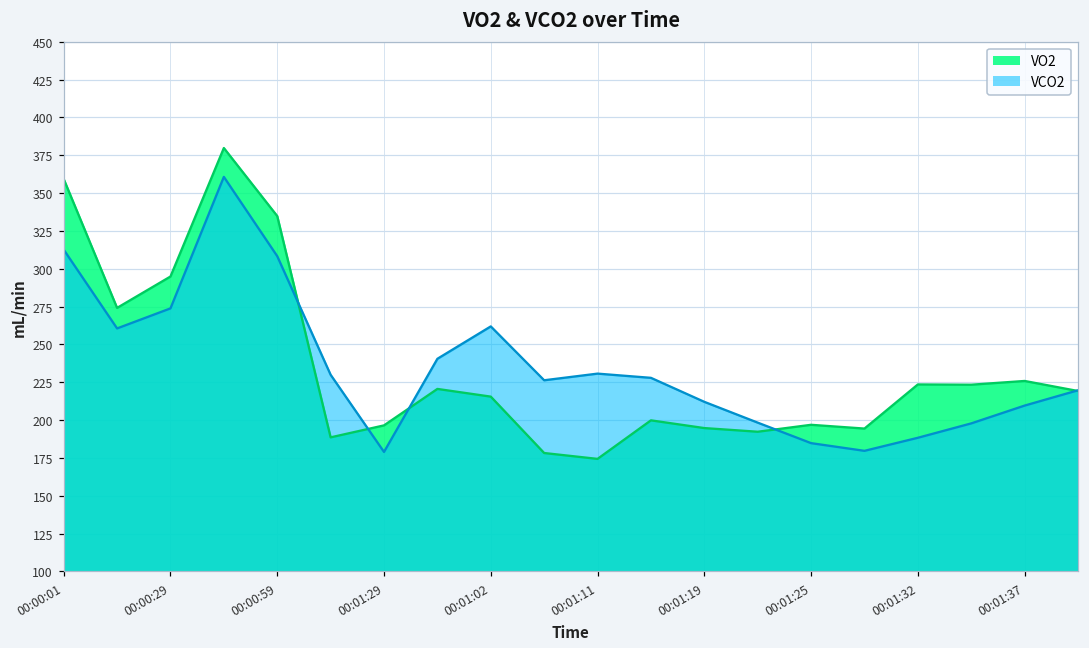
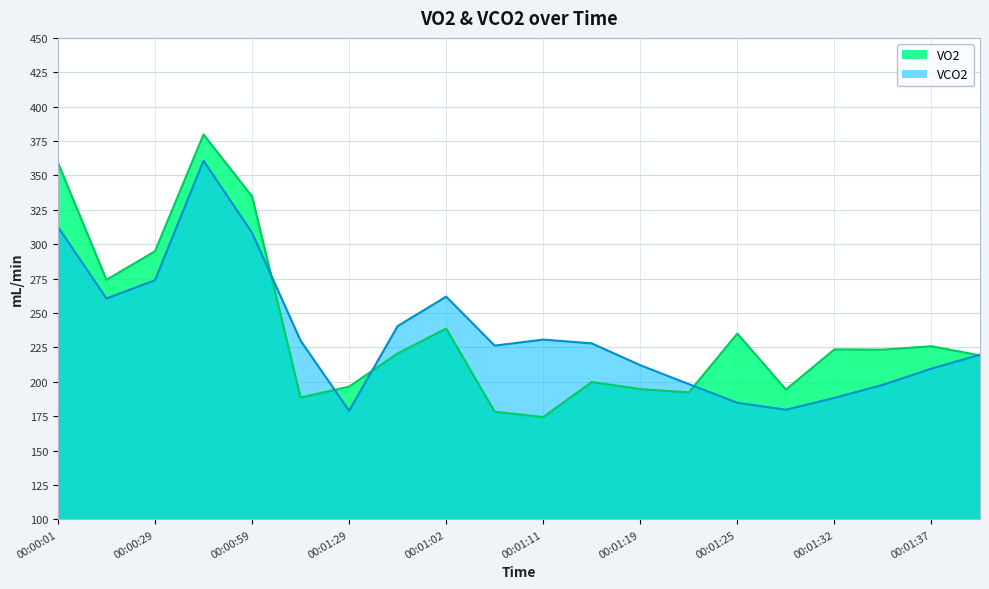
VO2, 00:01:02: 216 -> 239
VO2, 00:01:25: 197 -> 235
